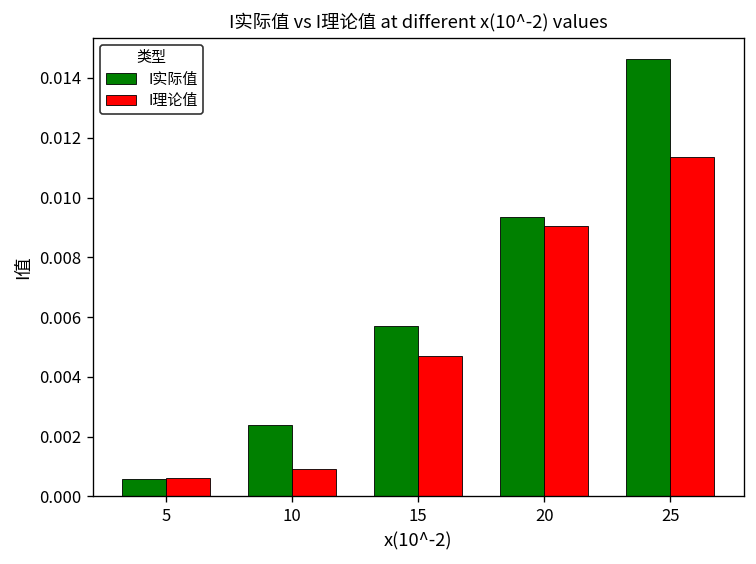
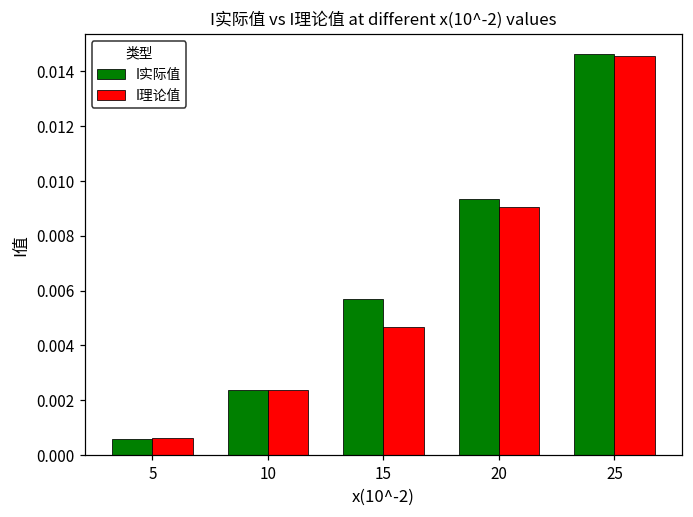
I理论值, 10: 0.0009 -> 0.0024
I理论值, 25: 0.0114 -> 0.0146
